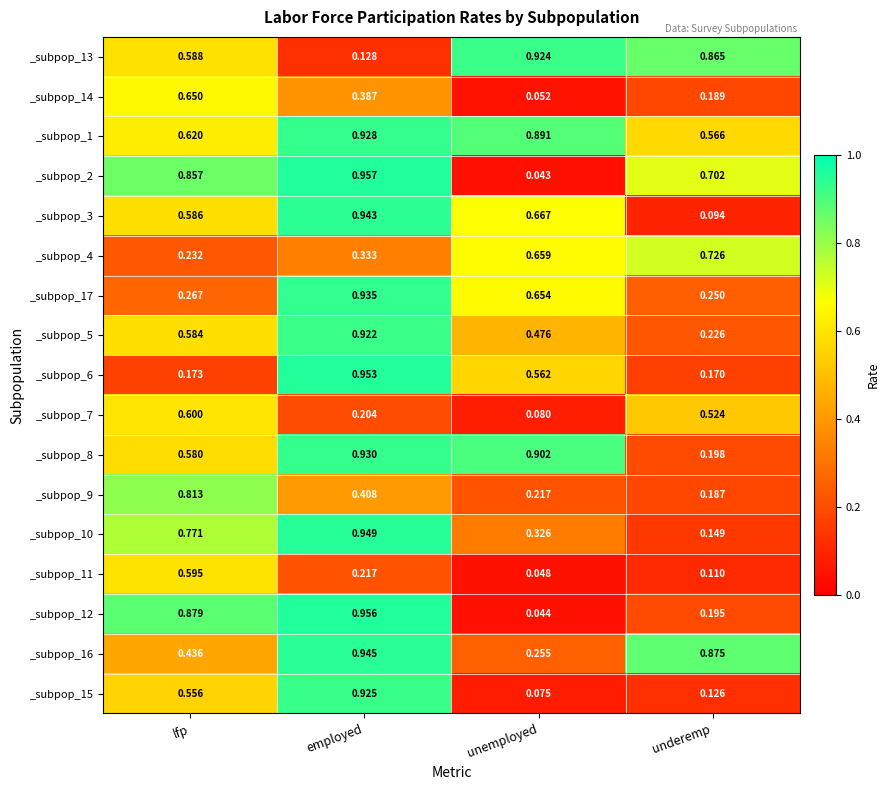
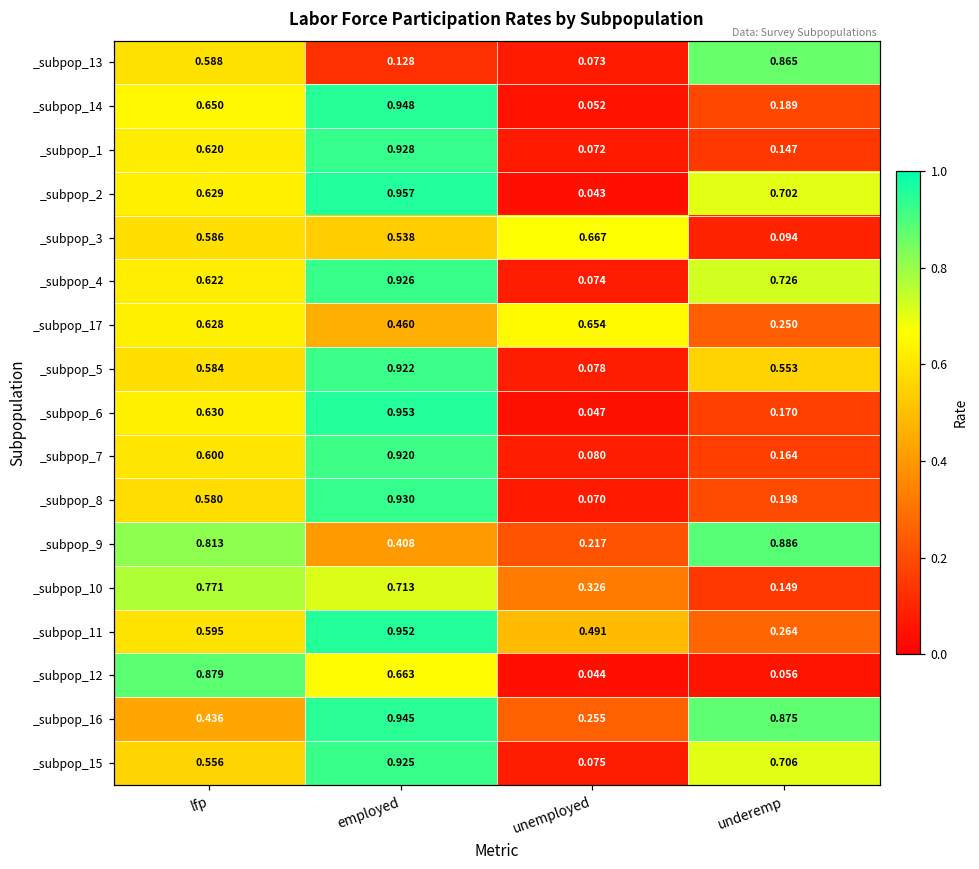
_subpop_13, unemployed: 0.924 -> 0.073
_subpop_14, employed: 0.387 -> 0.948
_subpop_1, unemployed: 0.891 -> 0.072
_subpop_1, underemp: 0.566 -> 0.147
_subpop_2, lfp: 0.857 -> 0.629
_subpop_3, employed: 0.943 -> 0.538
_subpop_4, lfp: 0.232 -> 0.622
_subpop_4, employed: 0.333 -> 0.926
_subpop_4, unemployed: 0.659 -> 0.074
_subpop_17, lfp: 0.267 -> 0.628
_subpop_17, employed: 0.935 -> 0.460
_subpop_5, unemployed: 0.476 -> 0.078
_subpop_5, underemp: 0.226 -> 0.553
_subpop_6, lfp: 0.173 -> 0.630
_subpop_6, unemployed: 0.562 -> 0.047
_subpop_7, employed: 0.204 -> 0.920
_subpop_7, underemp: 0.524 -> 0.164
_subpop_8, unemployed: 0.902 -> 0.070
_subpop_9, underemp: 0.187 -> 0.886
_subpop_10, employed: 0.949 -> 0.713
_subpop_11, employed: 0.217 -> 0.952
_subpop_11, unemployed: 0.048 -> 0.491
_subpop_11, underemp: 0.110 -> 0.264
_subpop_12, employed: 0.956 -> 0.663
_subpop_12, underemp: 0.195 -> 0.056
_subpop_15, underemp: 0.126 -> 0.706
